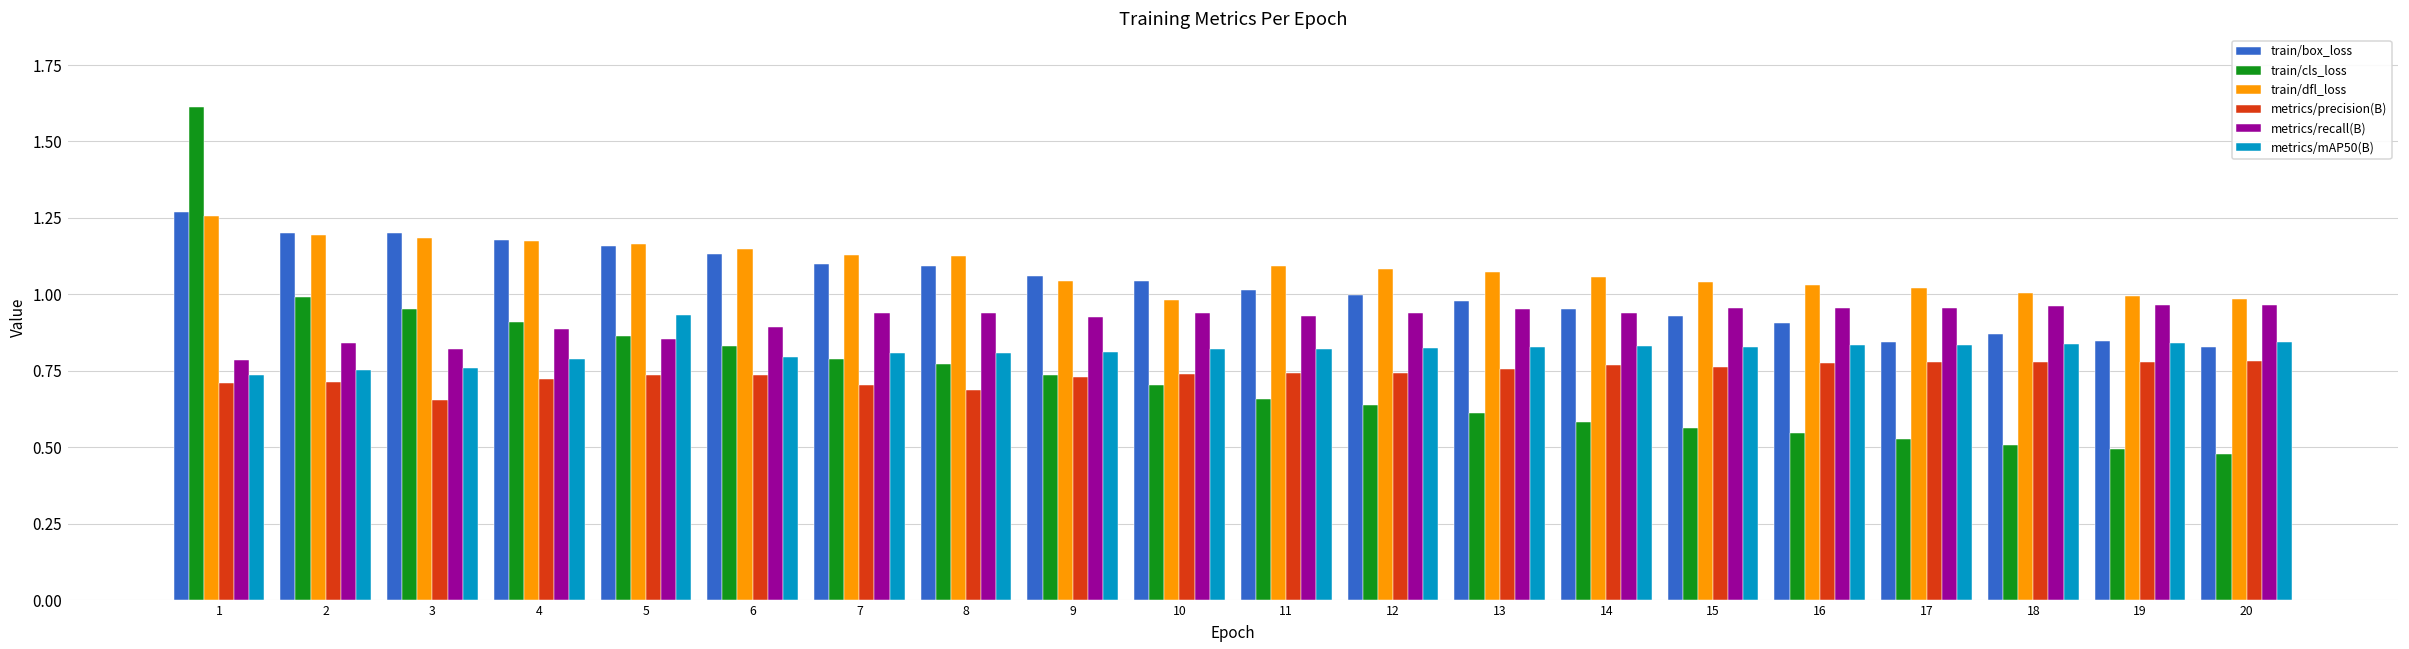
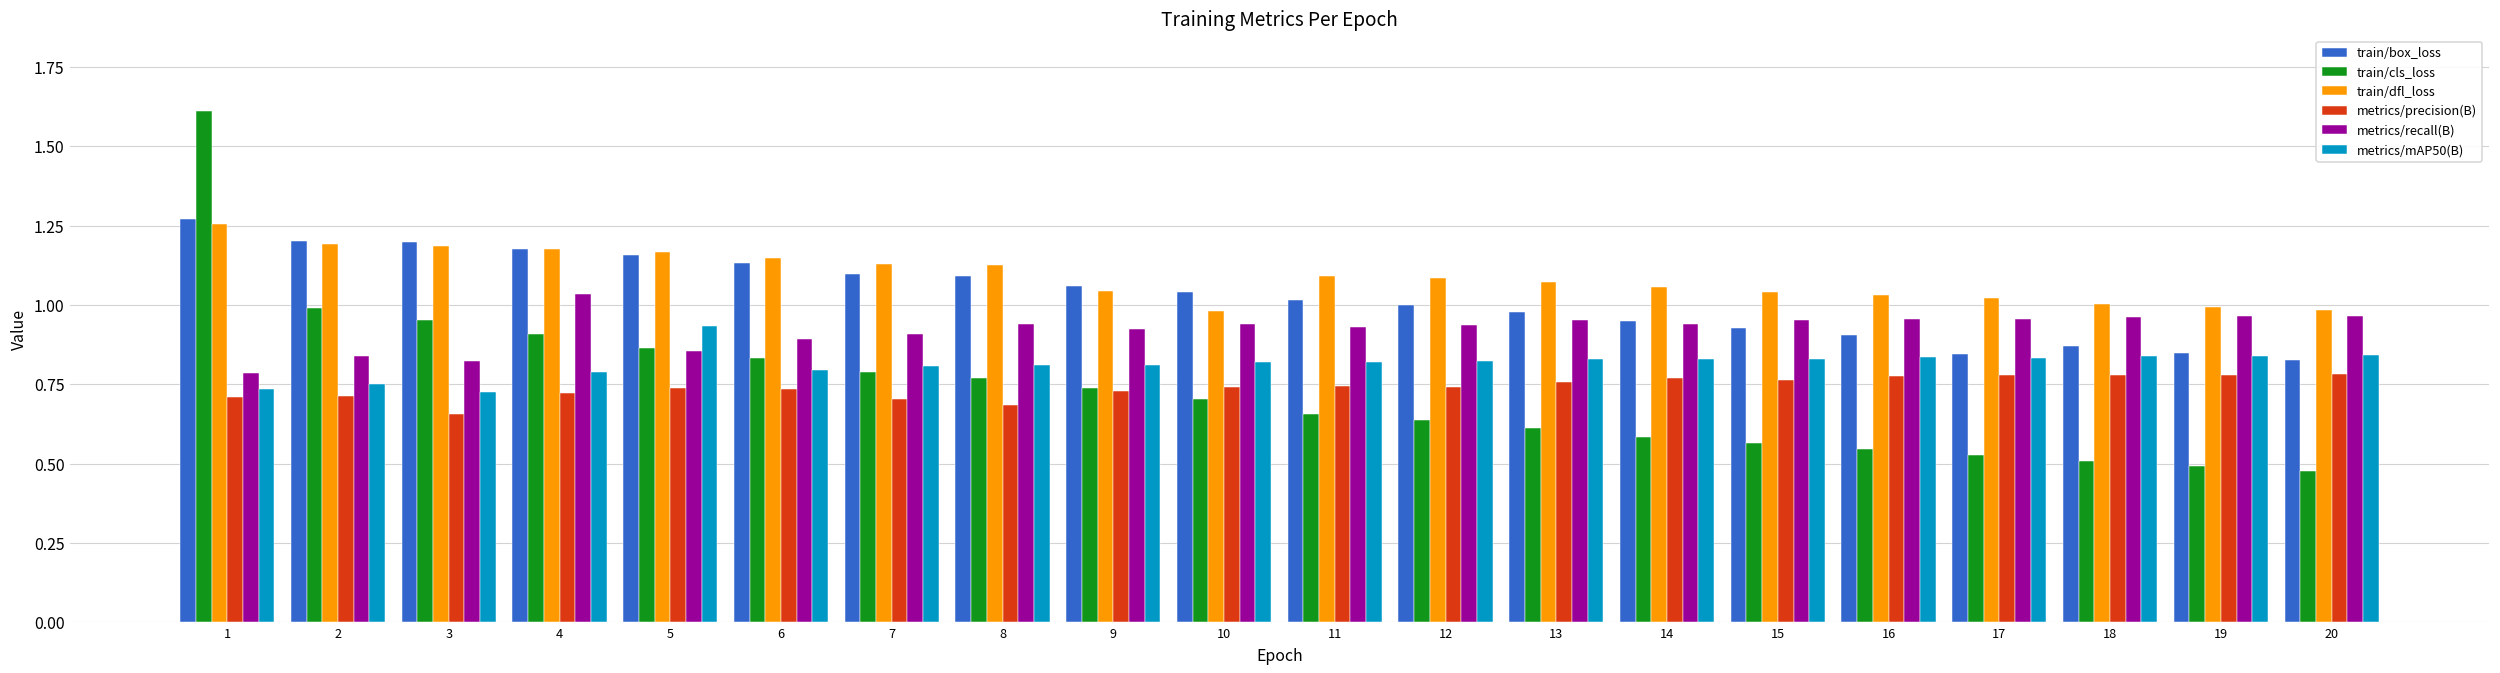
metrics/mAP50(B), 3: 0.76 -> 0.73
metrics/recall(B), 4: 0.89 -> 1.03
metrics/recall(B), 7: 0.94 -> 0.91
